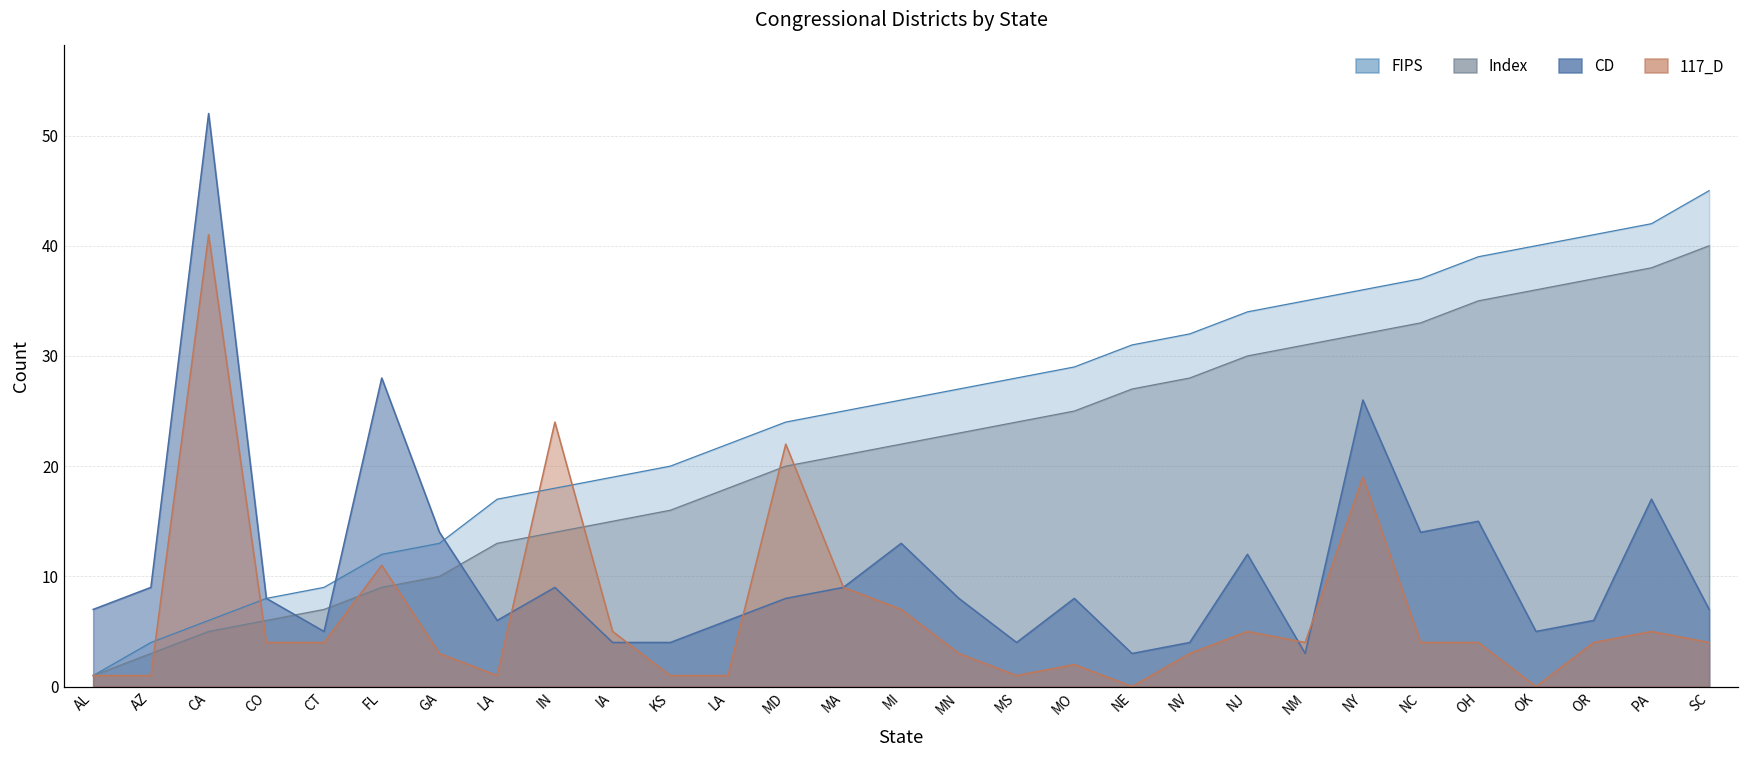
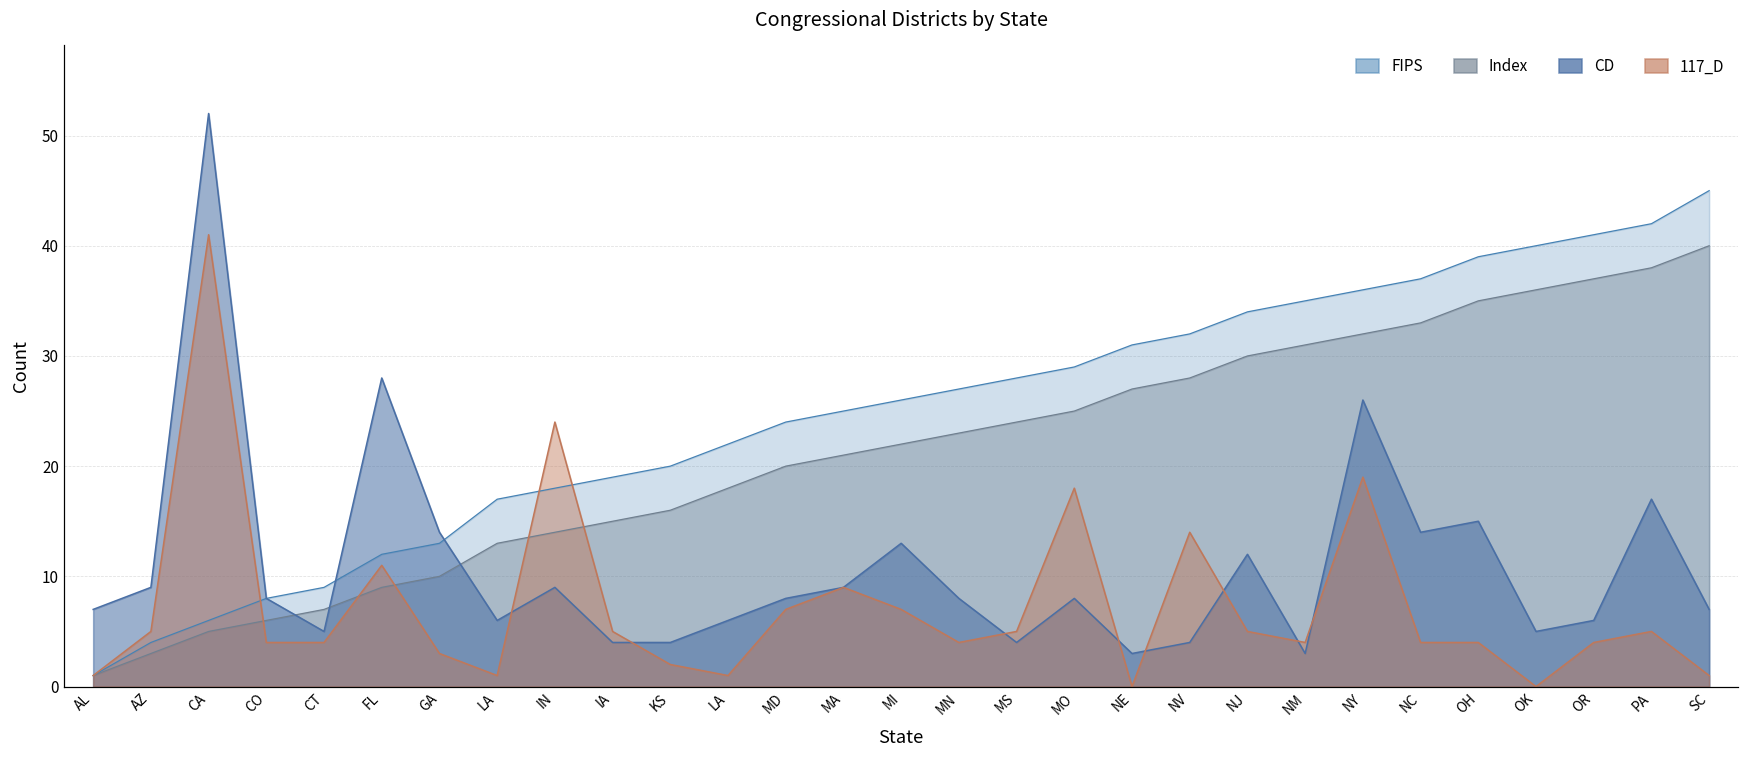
117_D, AZ: 1 -> 5
117_D, KS: 1 -> 2
117_D, MD: 22 -> 7
117_D, MN: 3 -> 4
117_D, MS: 1 -> 5
117_D, MO: 2 -> 18
117_D, NV: 3 -> 14
117_D, SC: 4 -> 1
